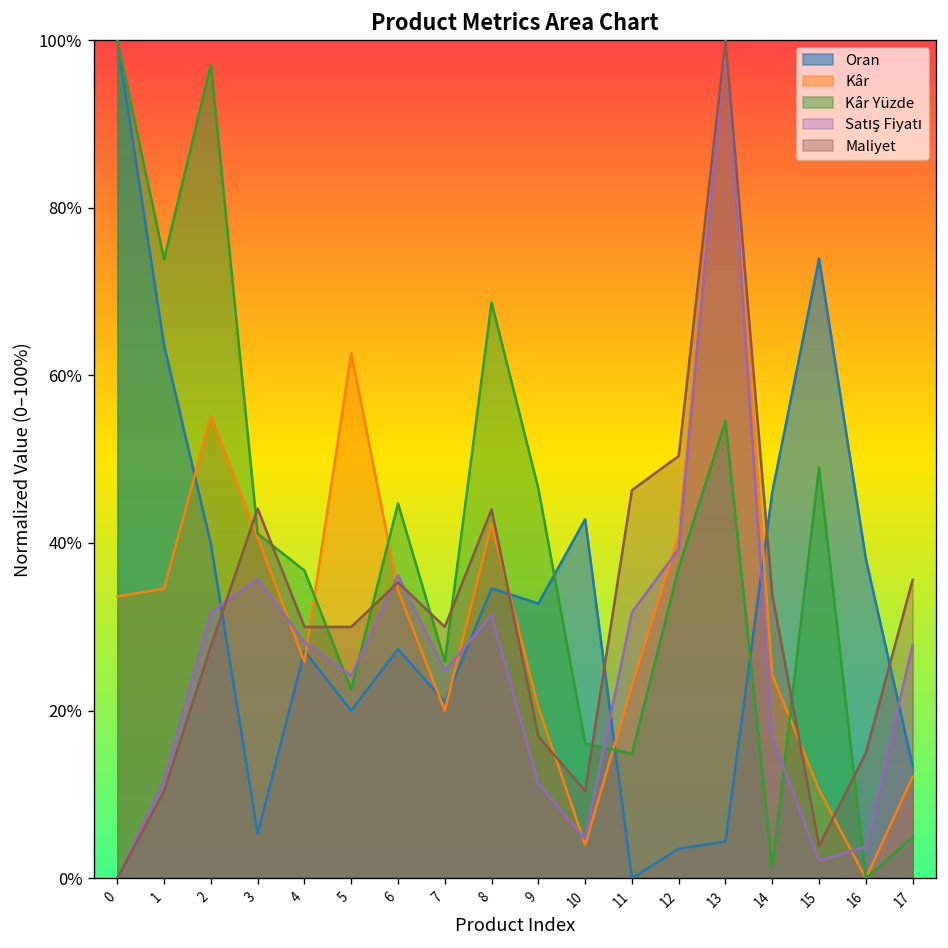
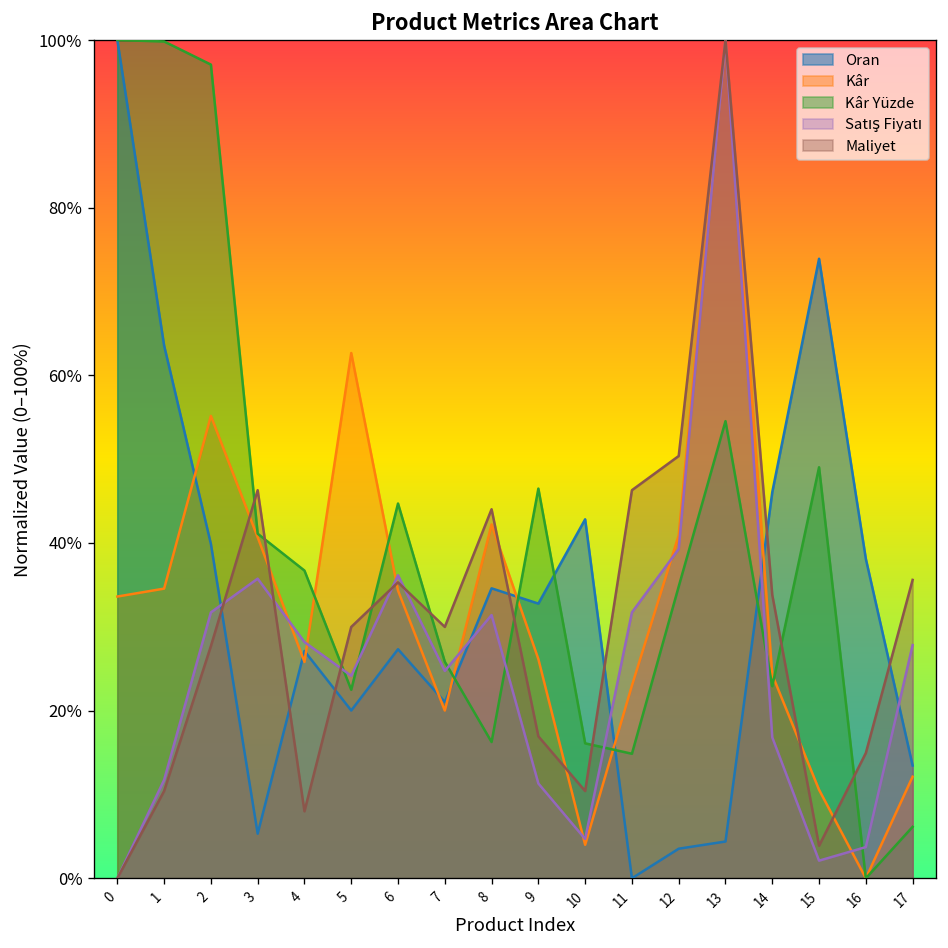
Kâr Yüzde, 1: 74% -> 100%
Maliyet, 3: 44% -> 46%
Maliyet, 4: 30% -> 8%
Kâr Yüzde, 8: 69% -> 16%
Kâr, 9: 20% -> 26%
Kâr Yüzde, 12: 37% -> 35%
Kâr Yüzde, 14: 1% -> 23%
Kâr Yüzde, 17: 5% -> 6%
